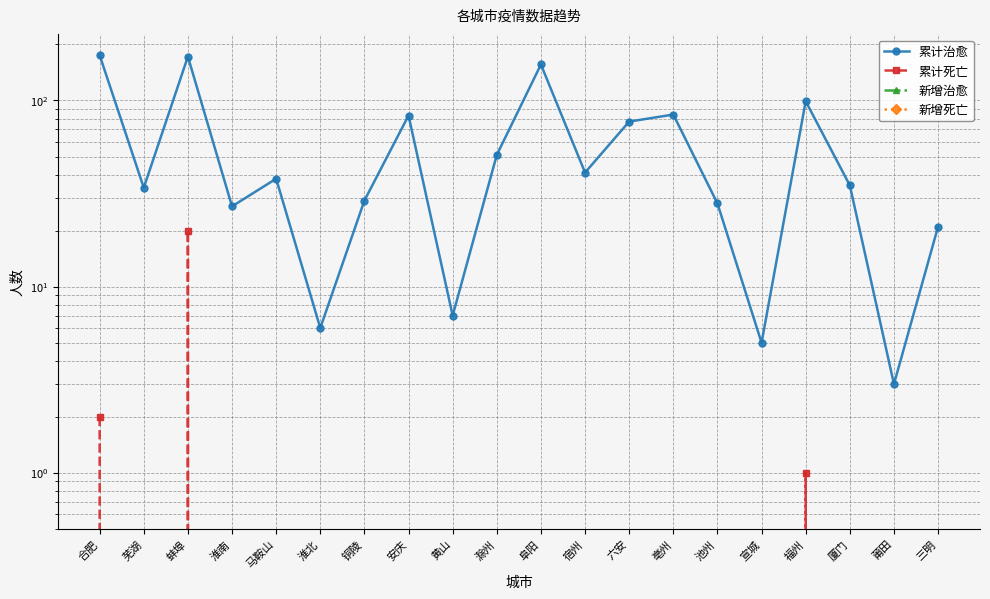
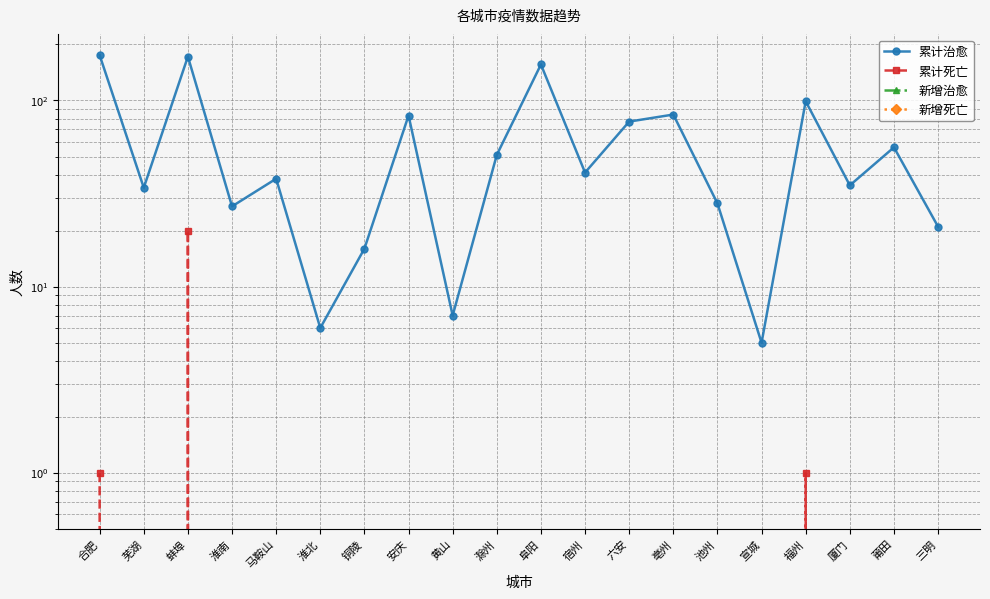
累计死亡, 合肥: 2 -> 1
累计治愈, 铜陵: 29 -> 16
累计治愈, 莆田: 3 -> 56
